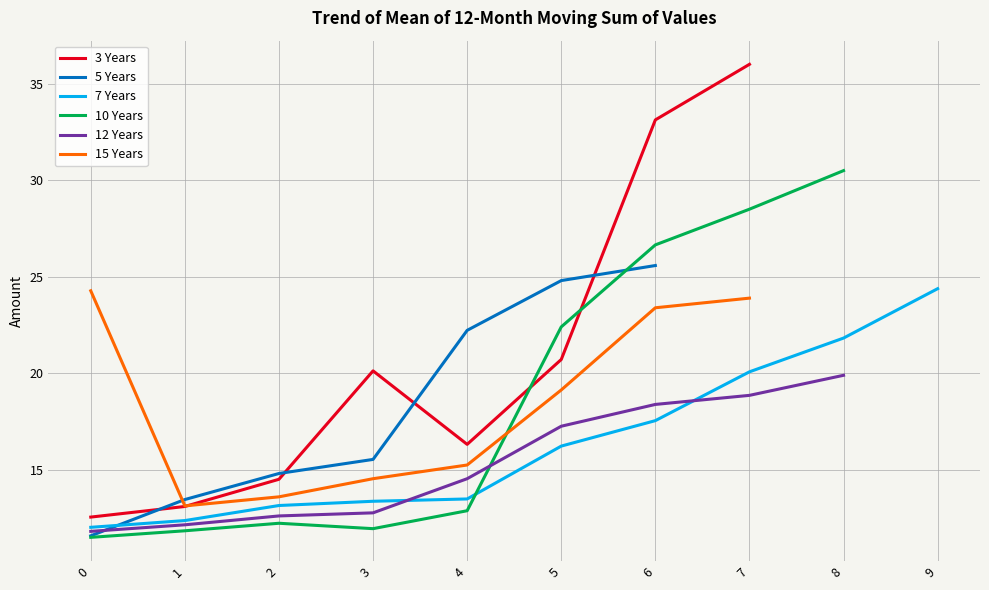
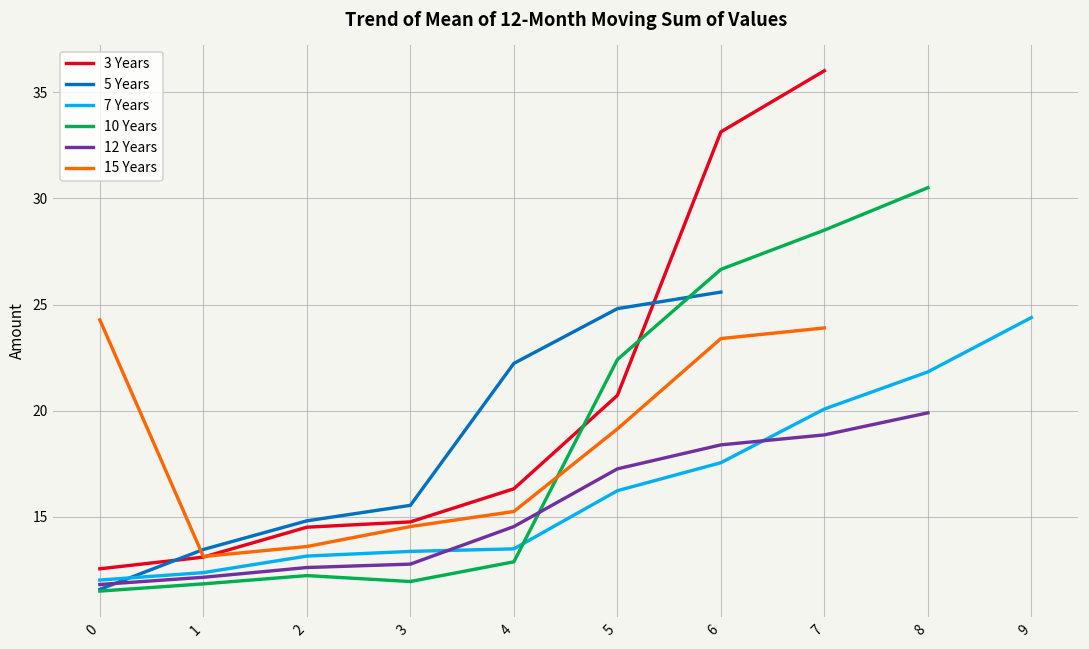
3 Years, 3: 20.1 -> 14.8
